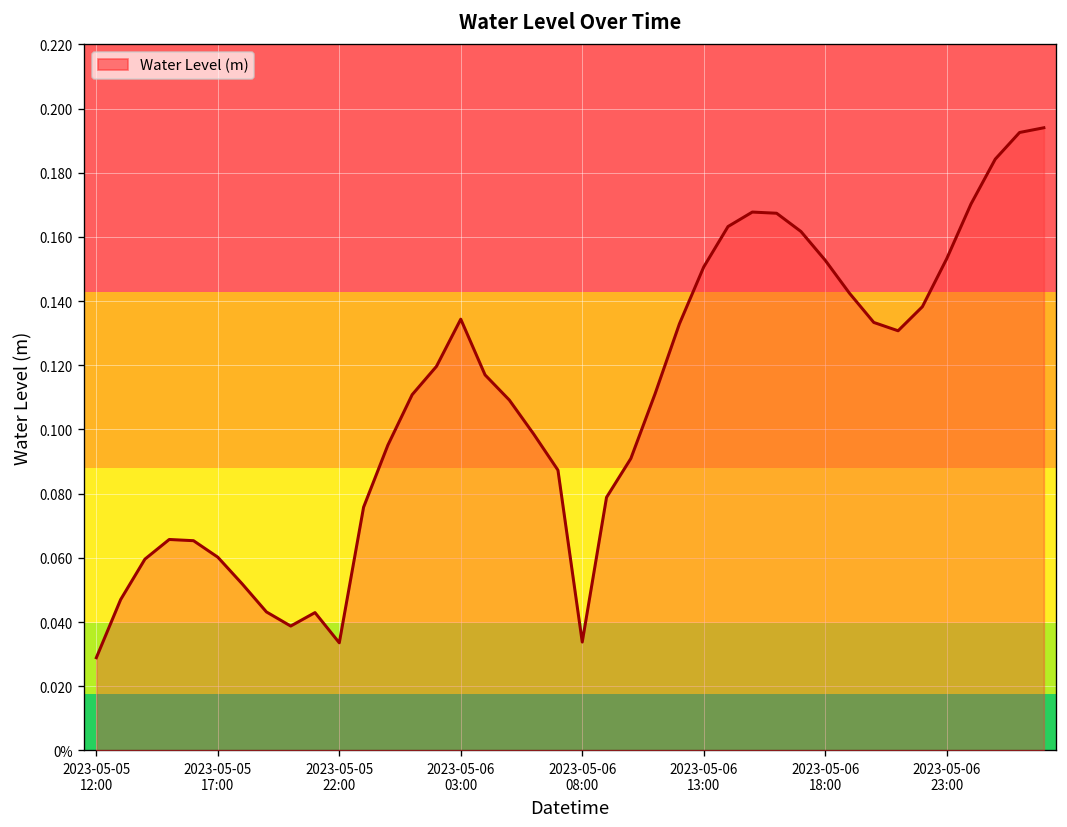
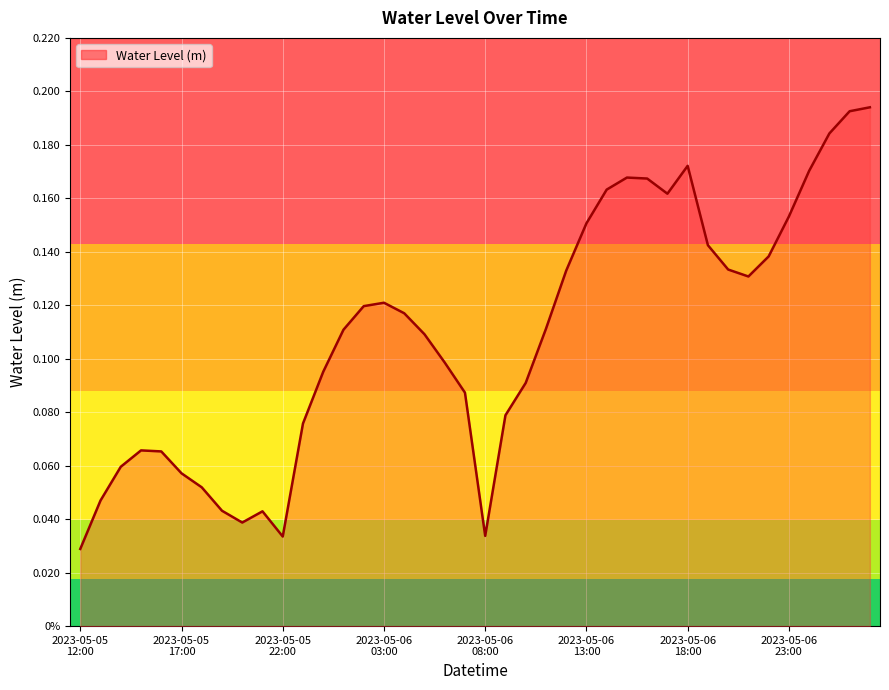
2023-05-05 17:00: 0.060 -> 0.057
2023-05-06 03:00: 0.134 -> 0.121
2023-05-06 18:00: 0.153 -> 0.172
